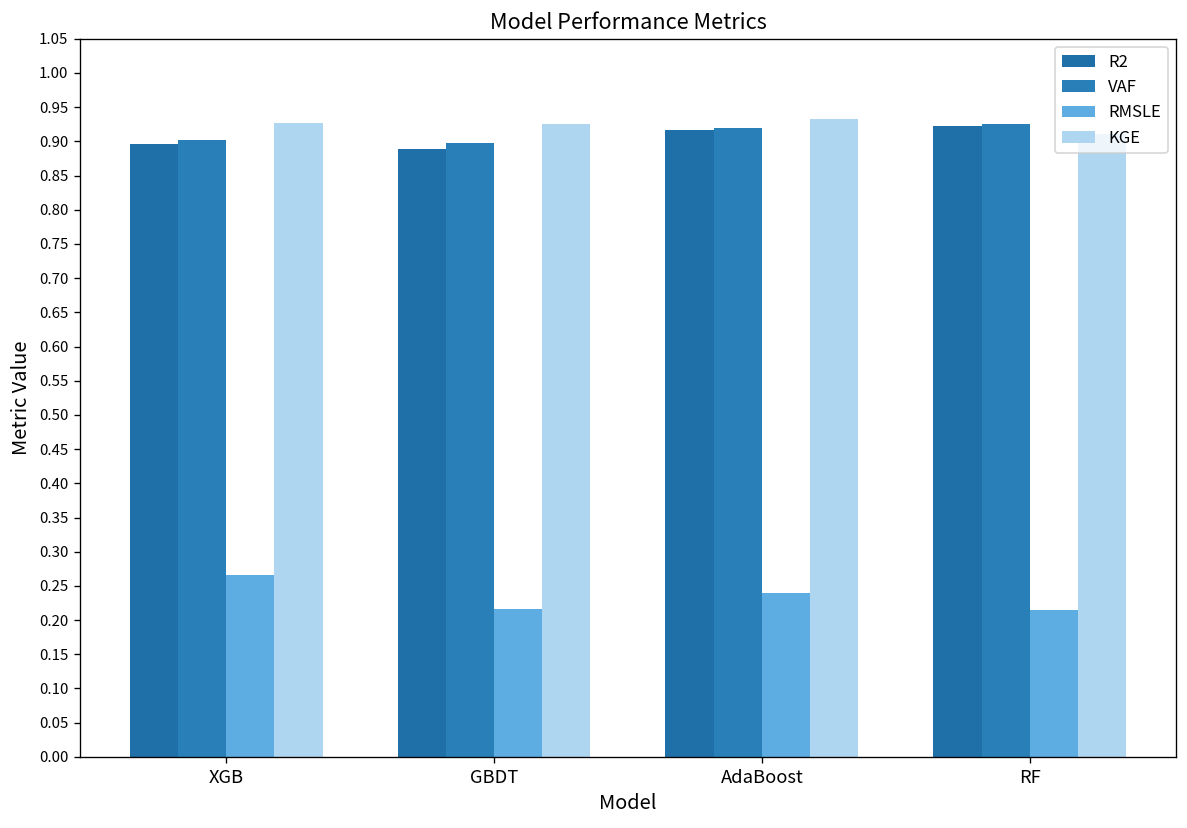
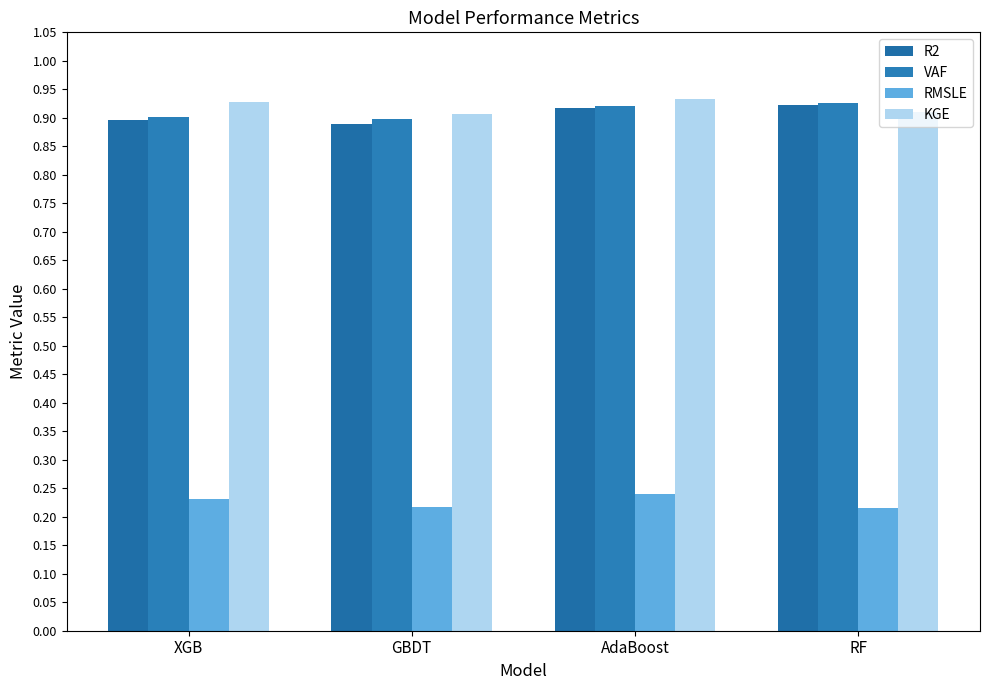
RMSLE, XGB: 0.27 -> 0.23
KGE, GBDT: 0.93 -> 0.91
